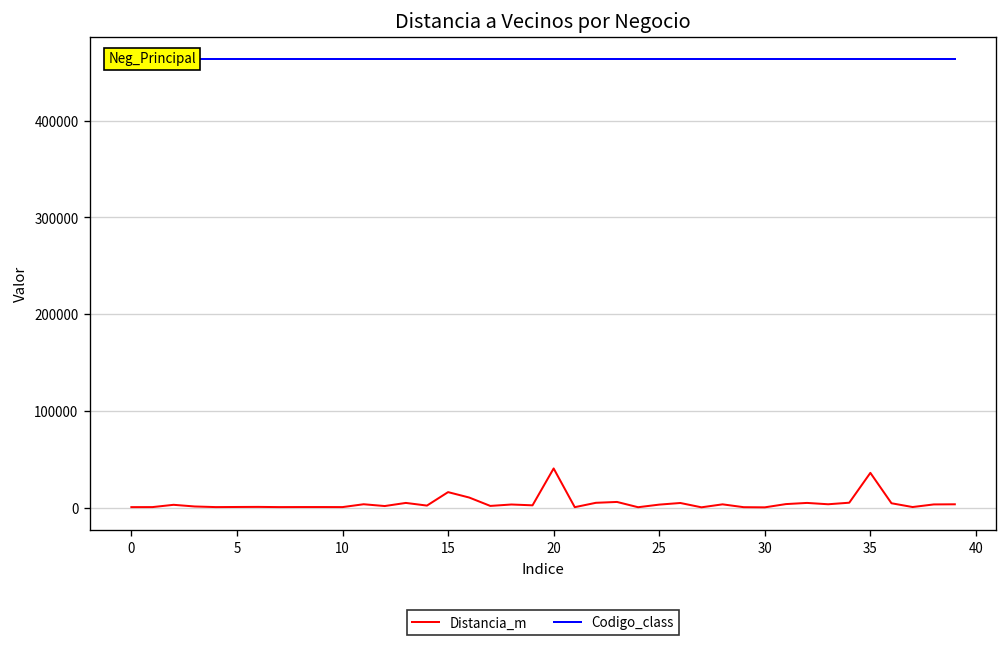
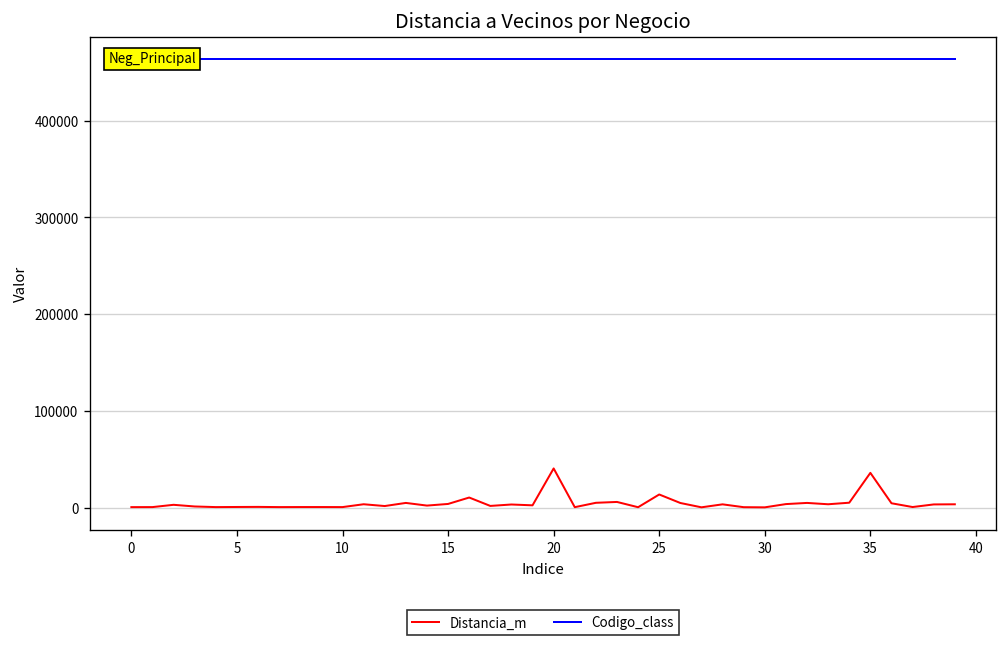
Distancia_m, 15: 20000 -> 0
Distancia_m, 25: 0 -> 10000
